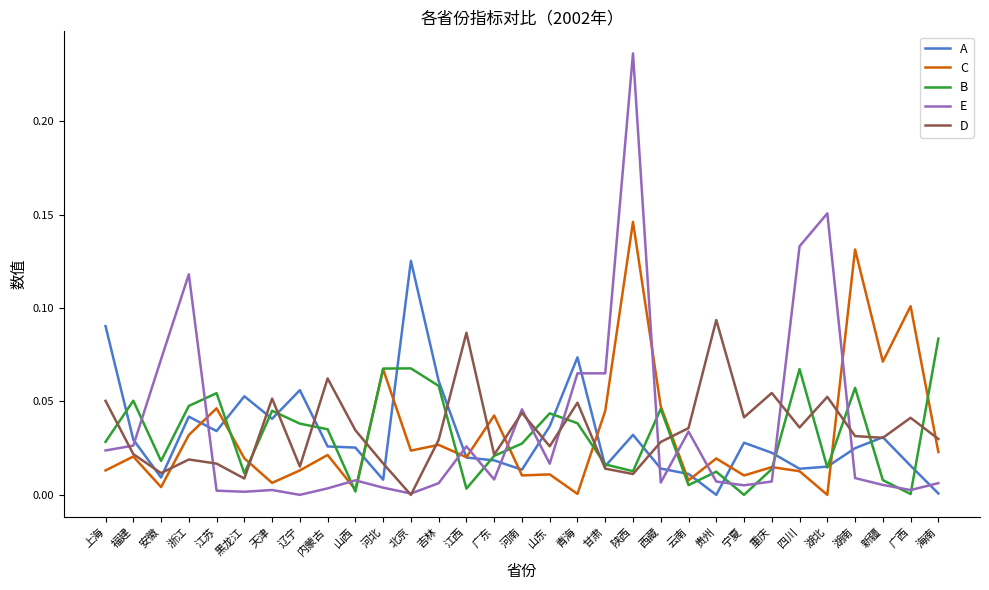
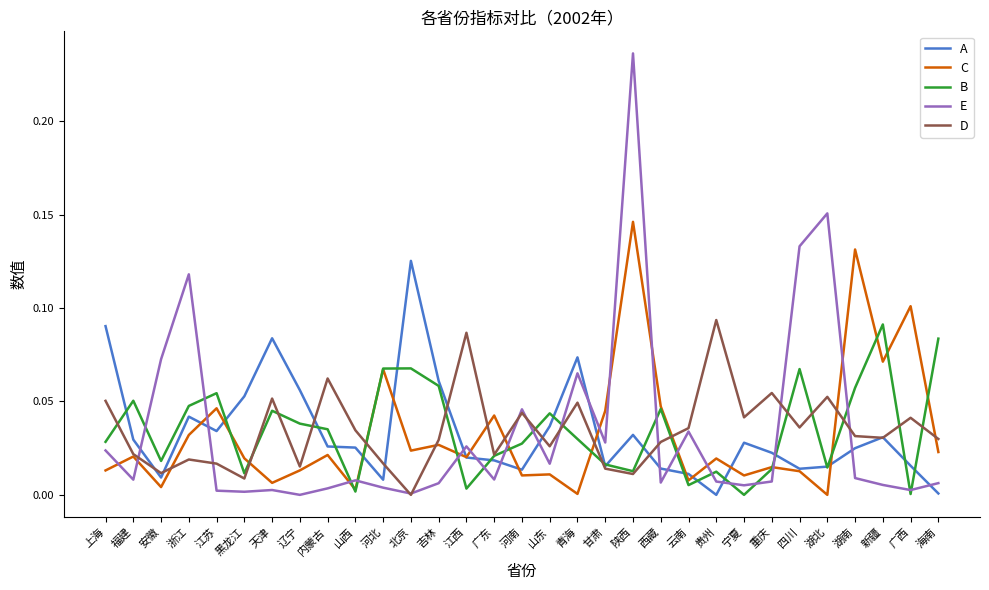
E, 福建: 0.026 -> 0.008
A, 天津: 0.041 -> 0.084
B, 青海: 0.038 -> 0.030
E, 甘肃: 0.065 -> 0.028
B, 新疆: 0.008 -> 0.091
